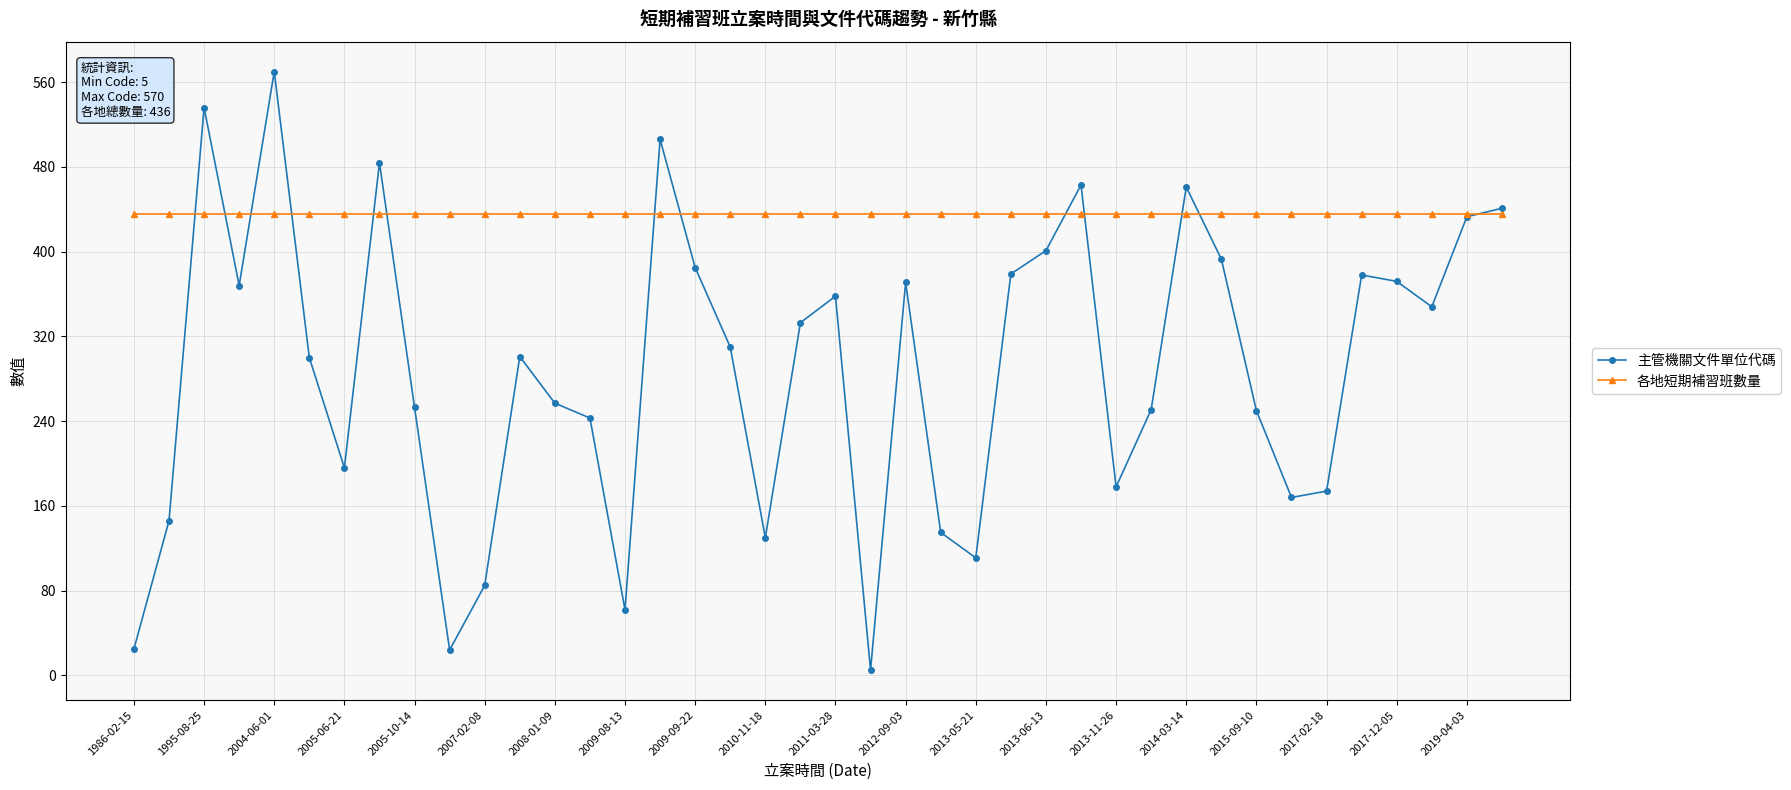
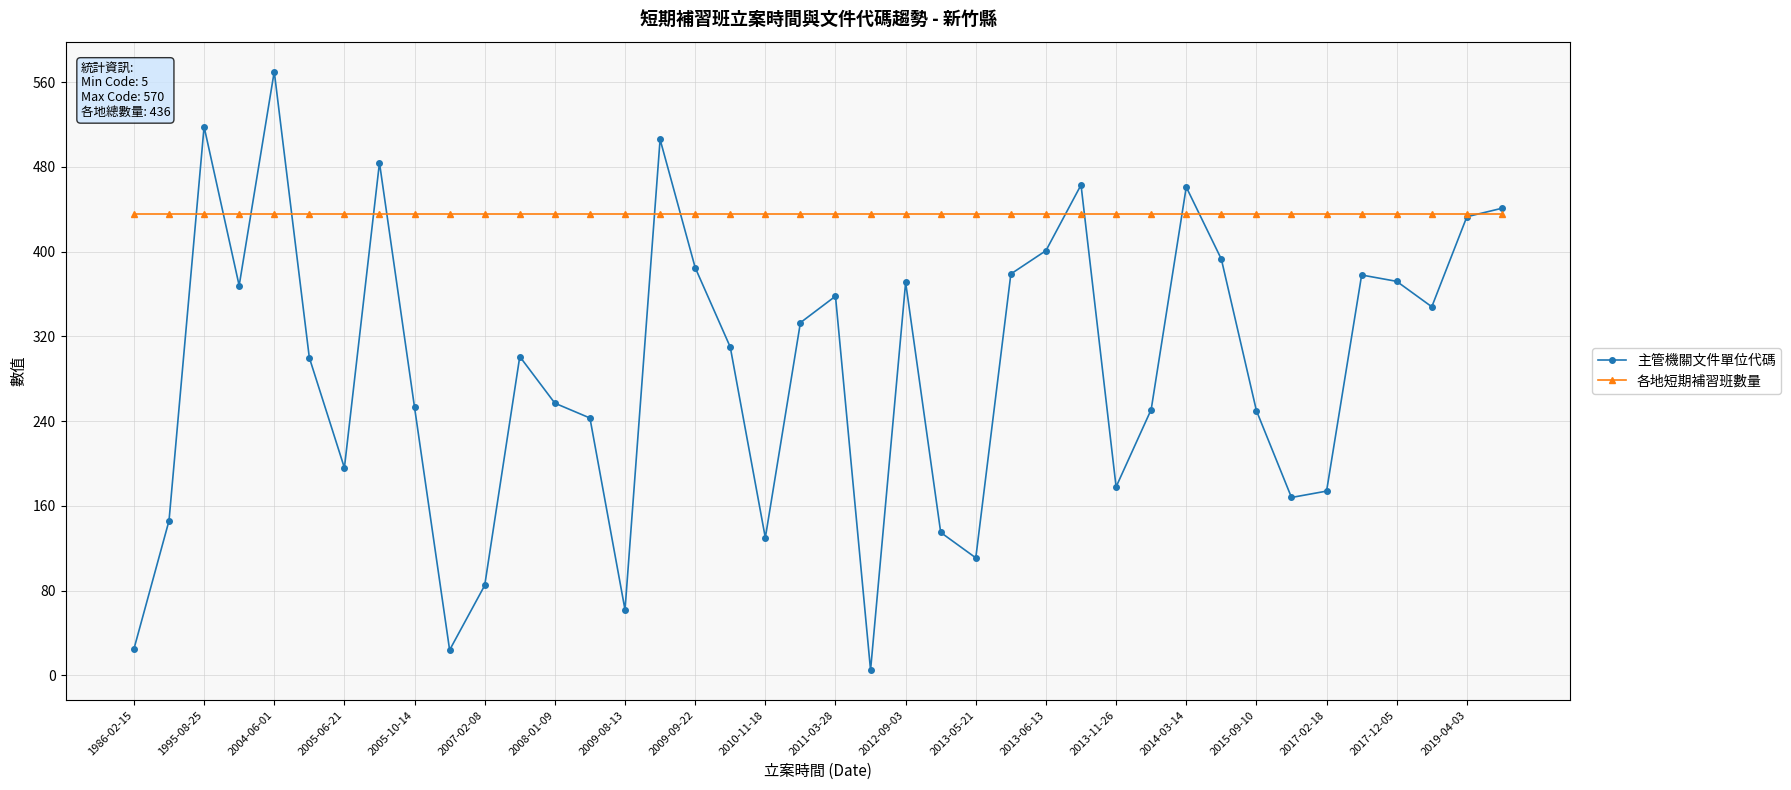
主管機關文件單位代碼, 1995-08-25: 536 -> 518
